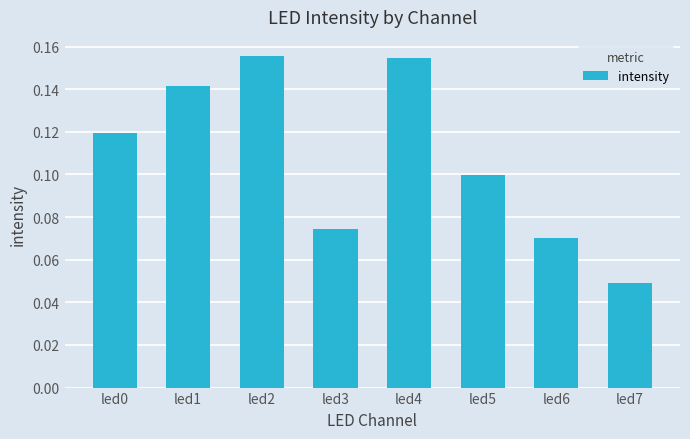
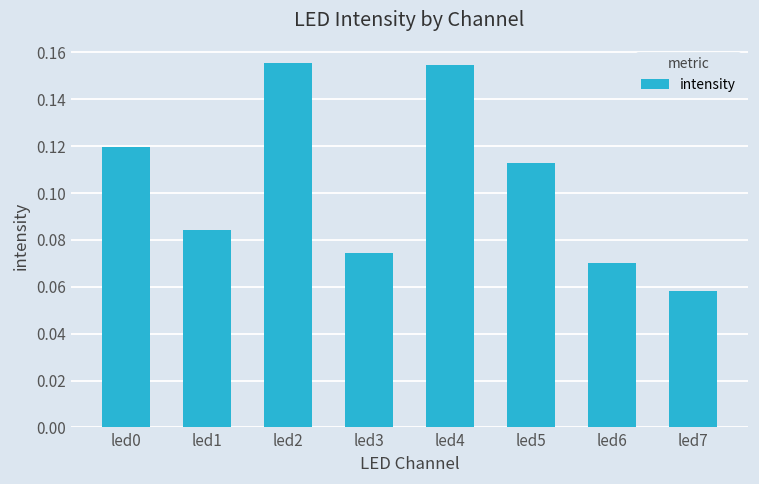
led1: 0.141 -> 0.084
led5: 0.100 -> 0.113
led7: 0.049 -> 0.058
